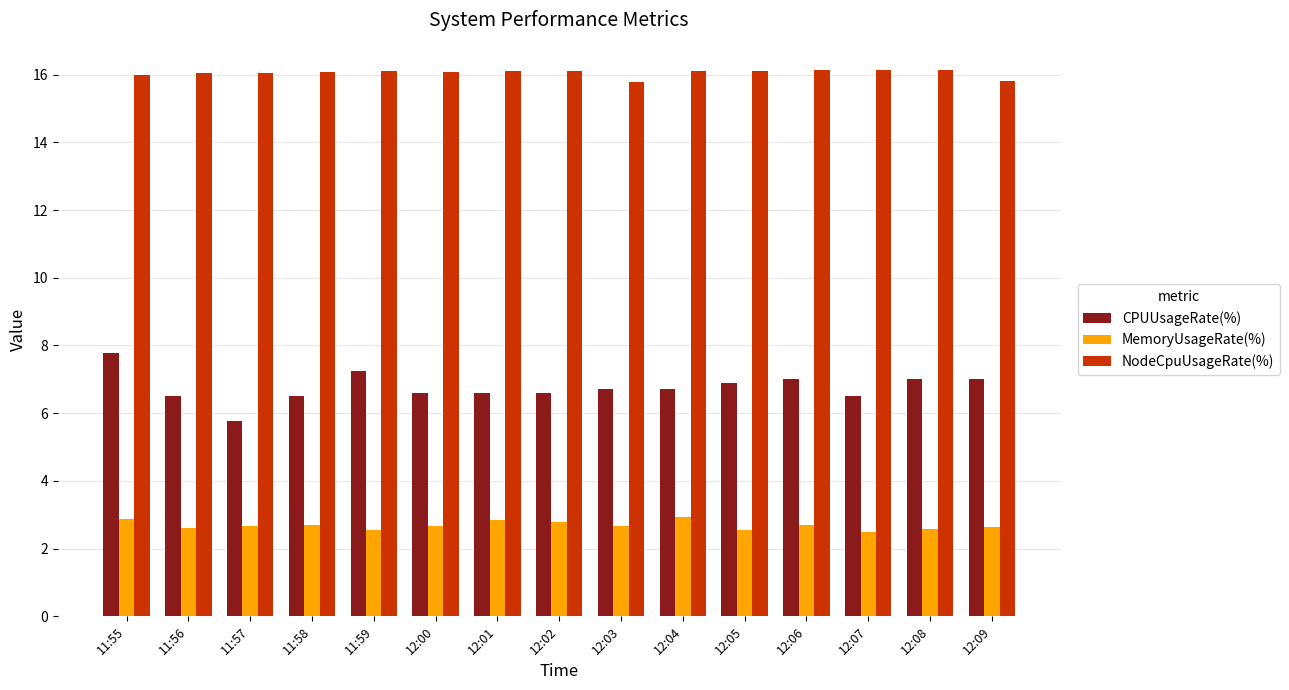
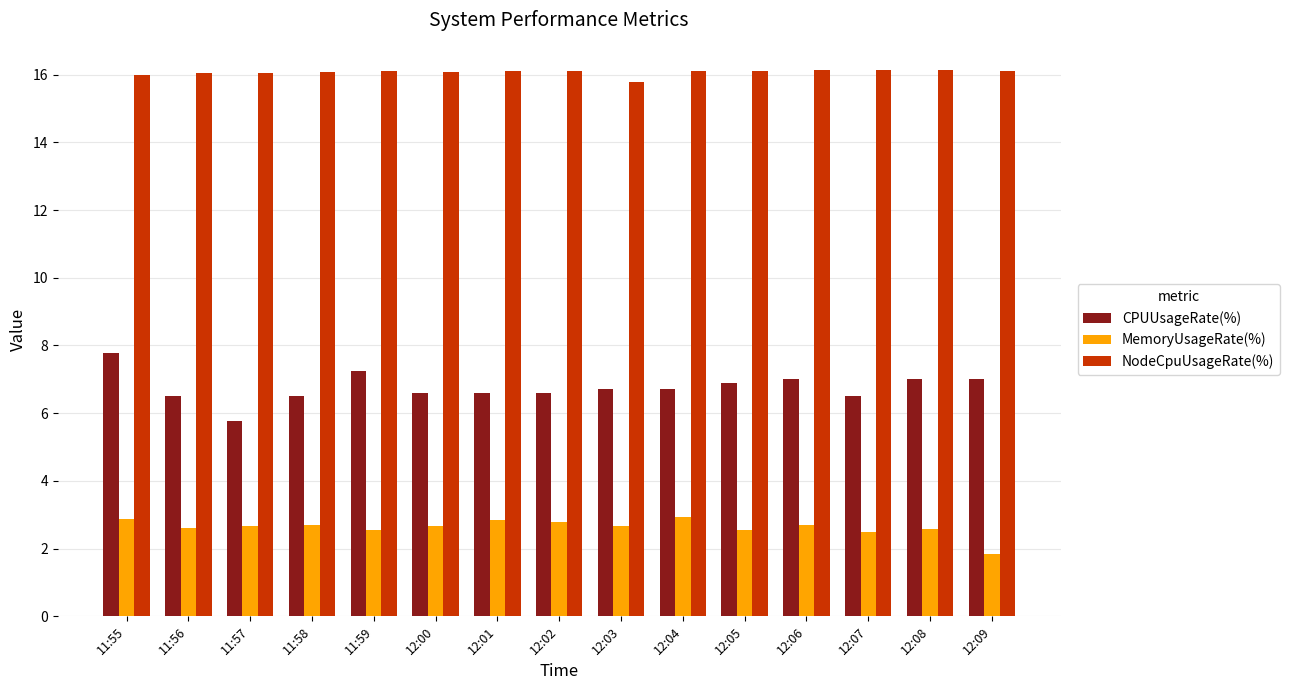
MemoryUsageRate(%), 12:09: 2.6 -> 1.9
NodeCpuUsageRate(%), 12:09: 15.8 -> 16.1
